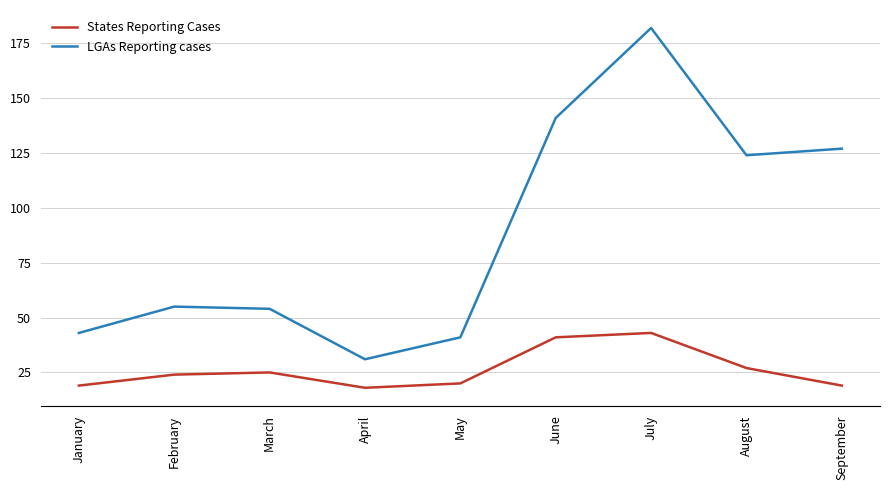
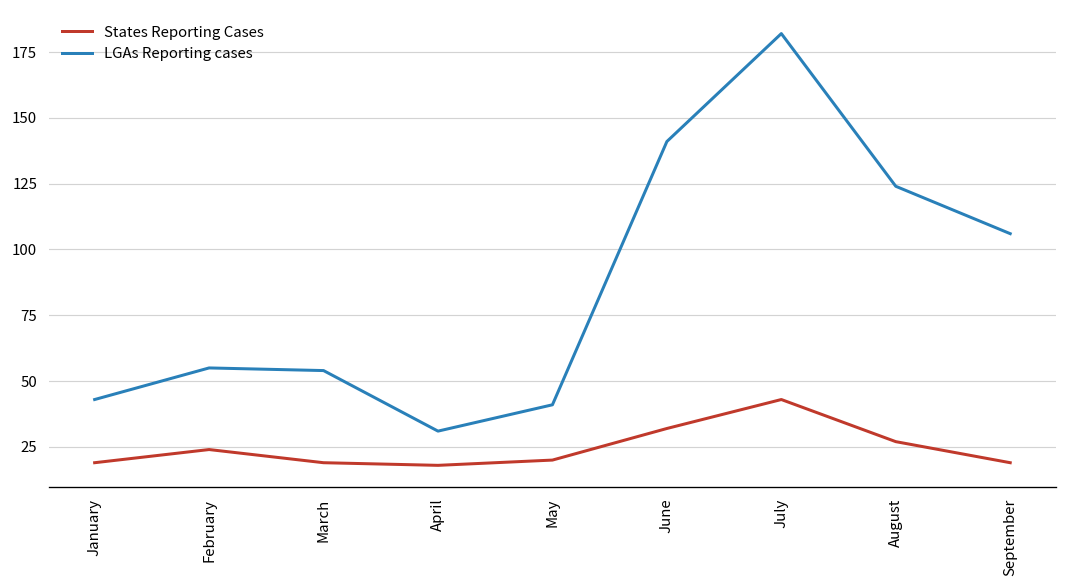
States Reporting Cases, March: 25 -> 19
States Reporting Cases, June: 41 -> 32
LGAs Reporting cases, September: 127 -> 106
